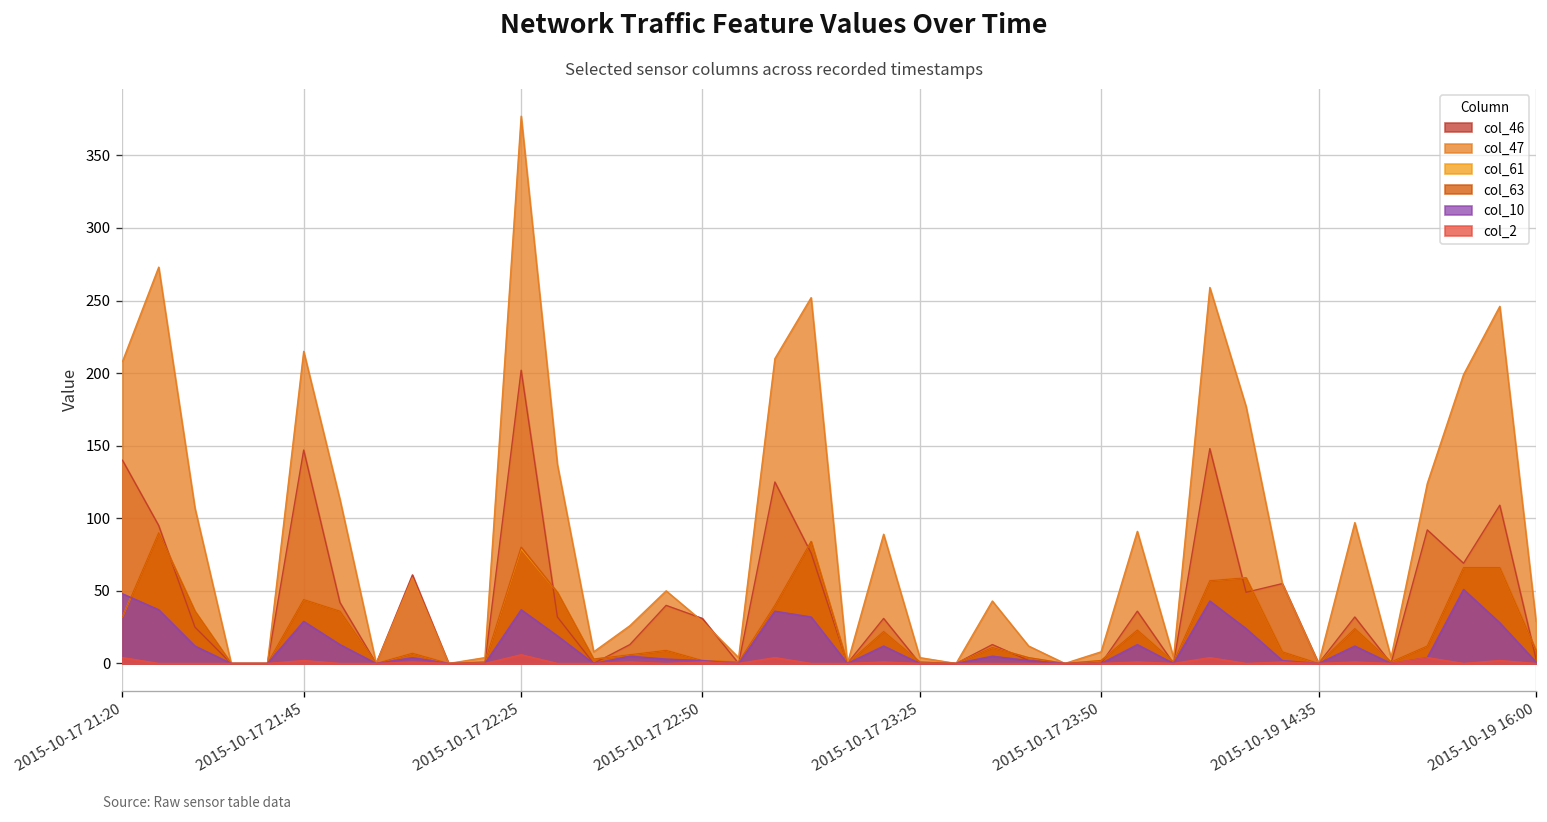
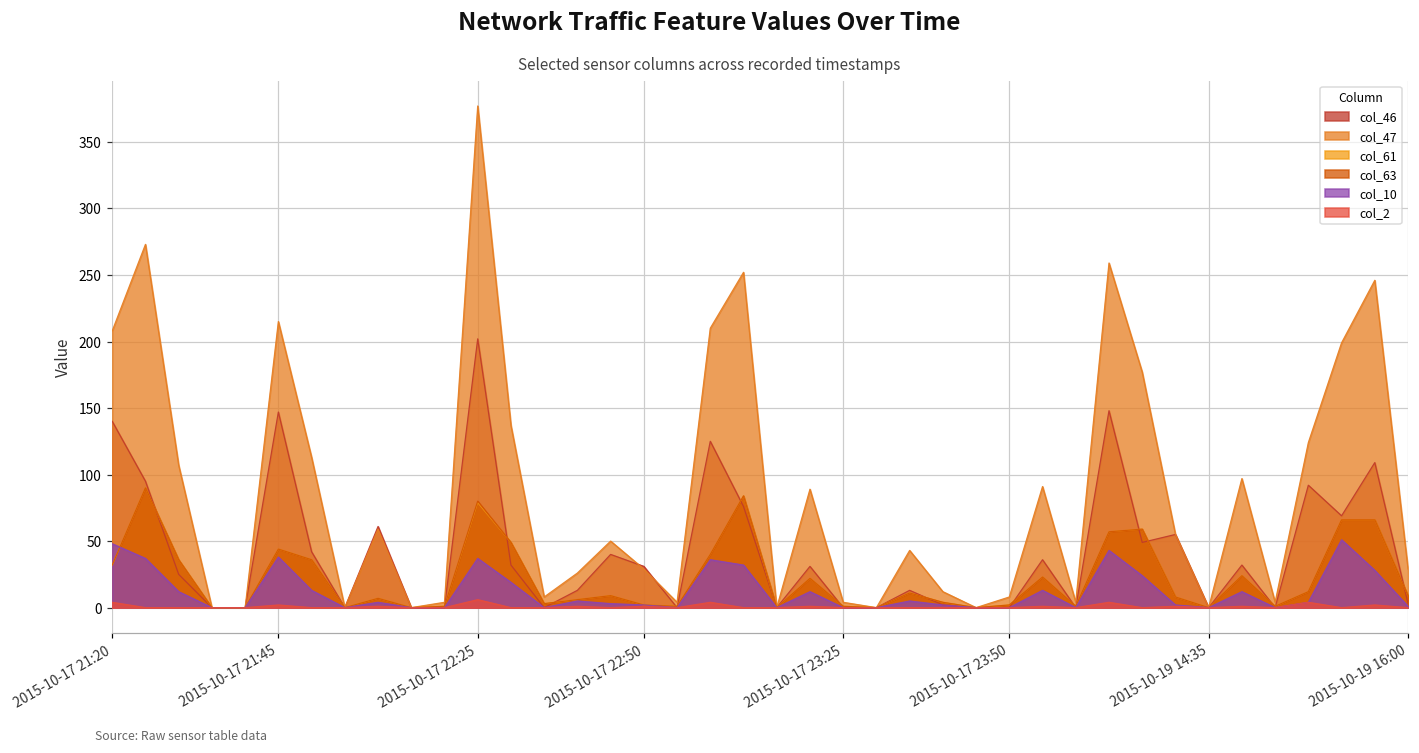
col_10, 2015-10-17 21:45: 29 -> 38
